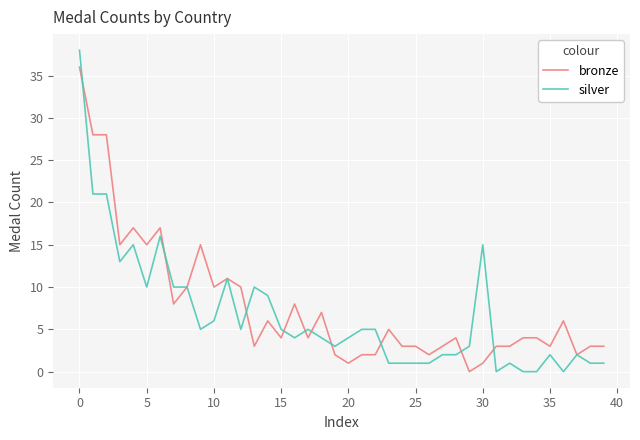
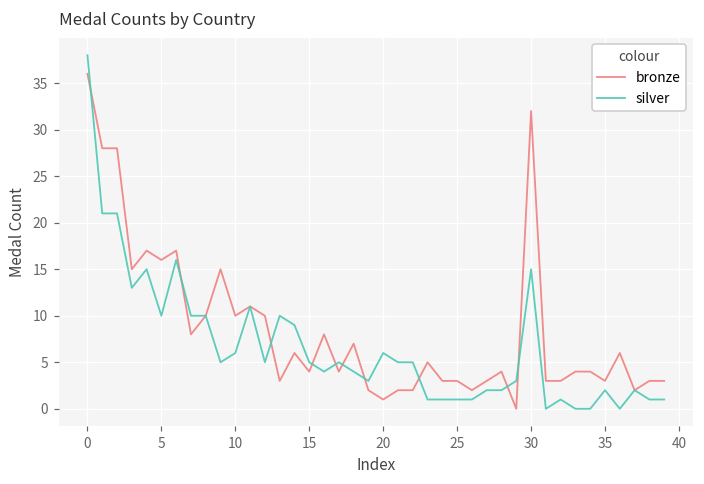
bronze, 5: 15 -> 16
silver, 20: 4 -> 6
bronze, 30: 1 -> 32
